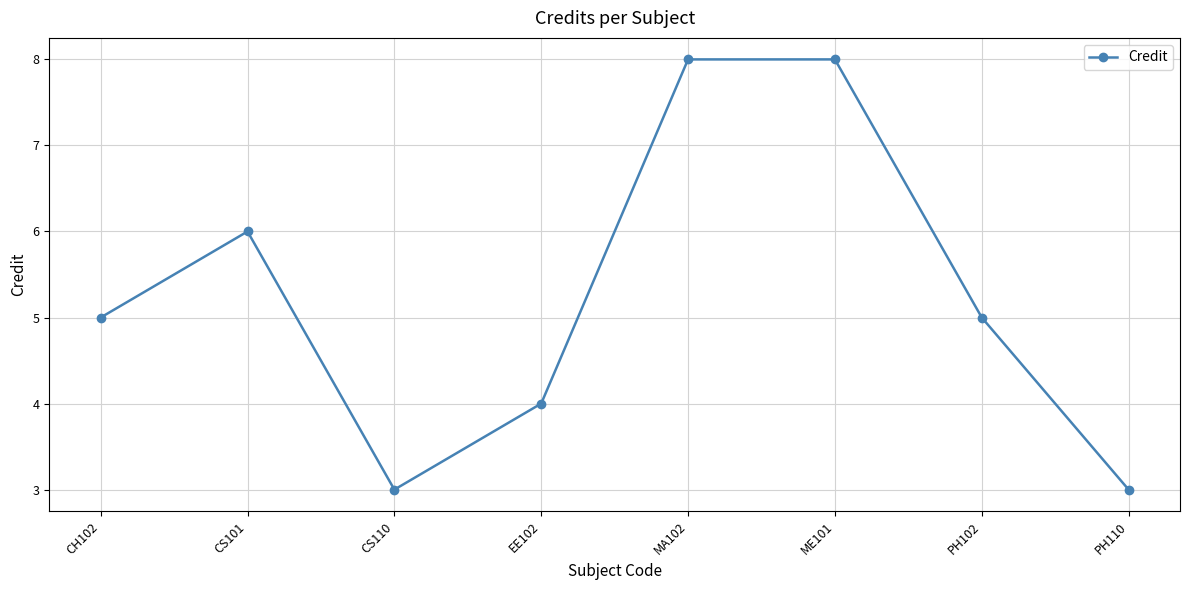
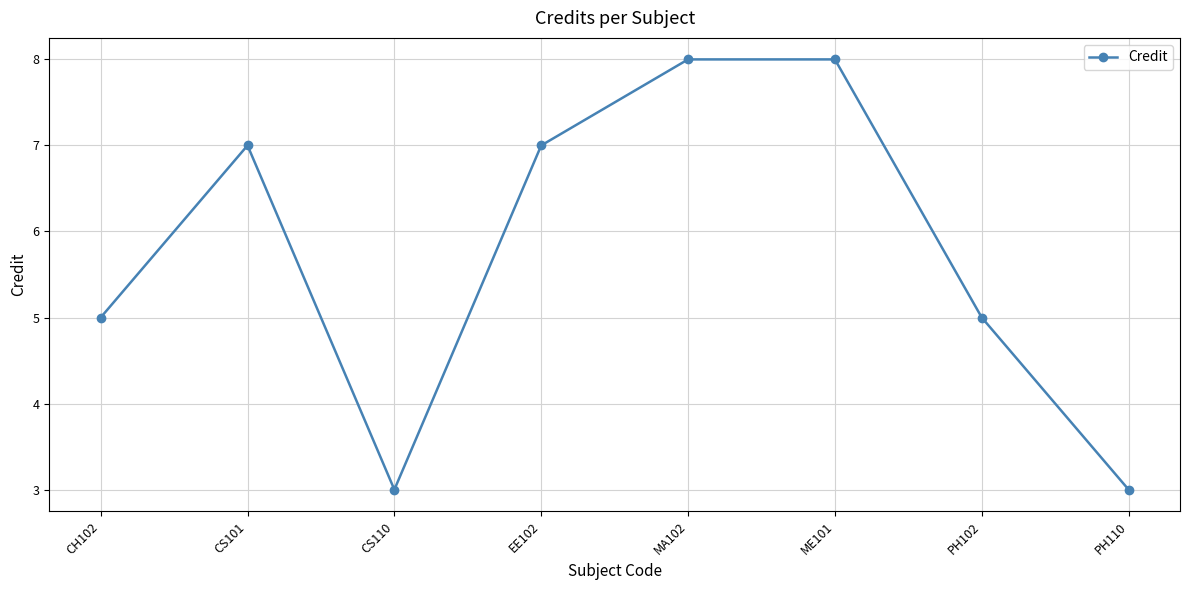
CS101: 6 -> 7
EE102: 4 -> 7
